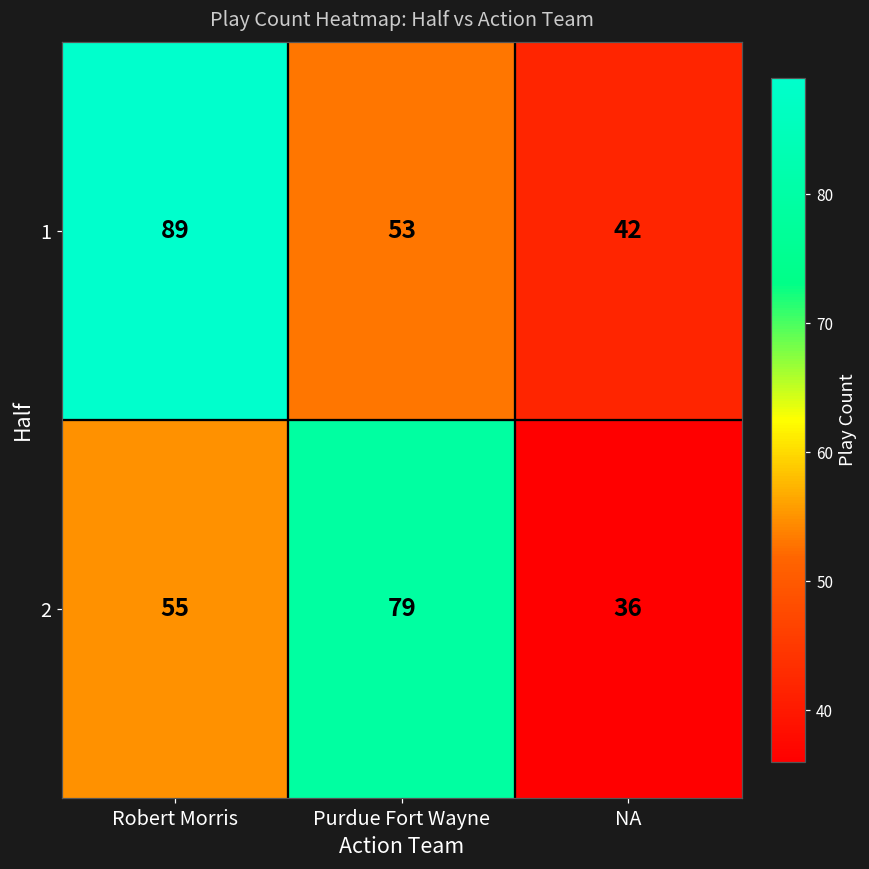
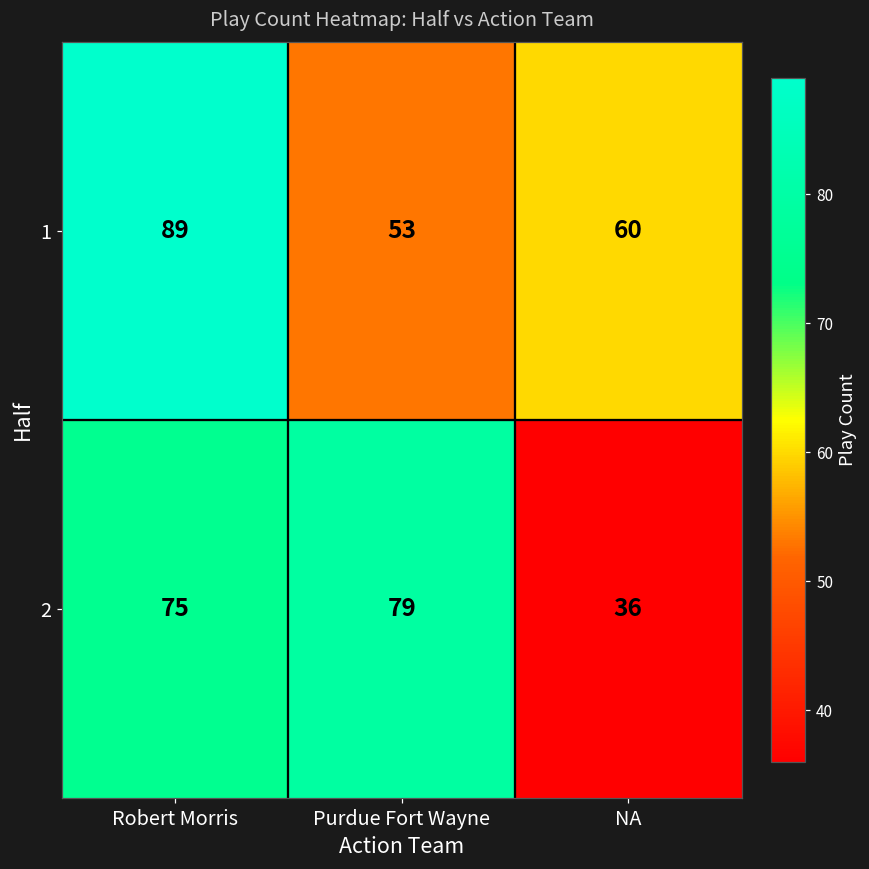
1, NA: 42 -> 60
2, Robert Morris: 55 -> 75
